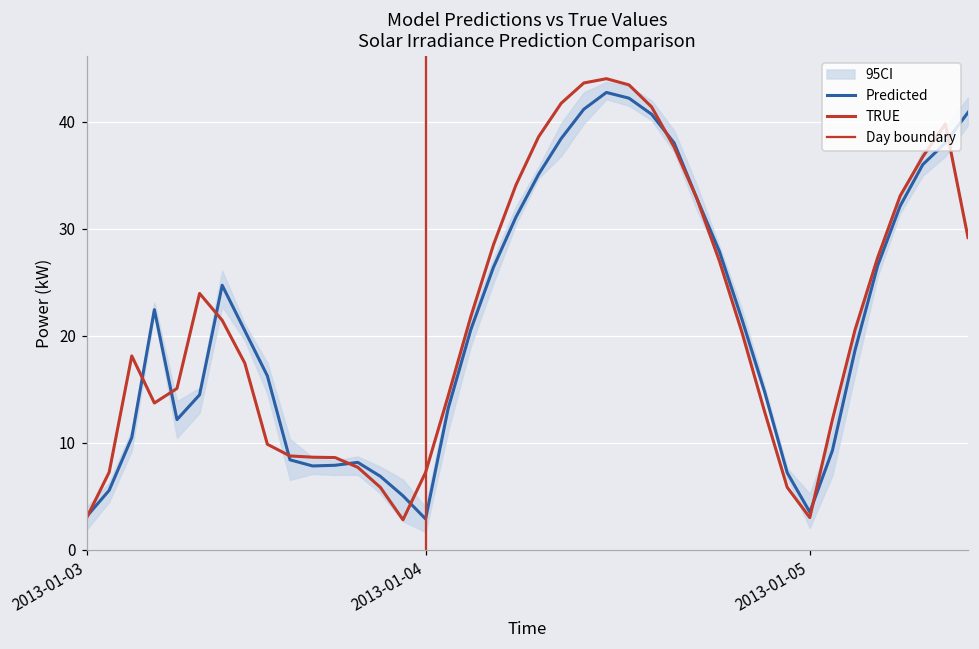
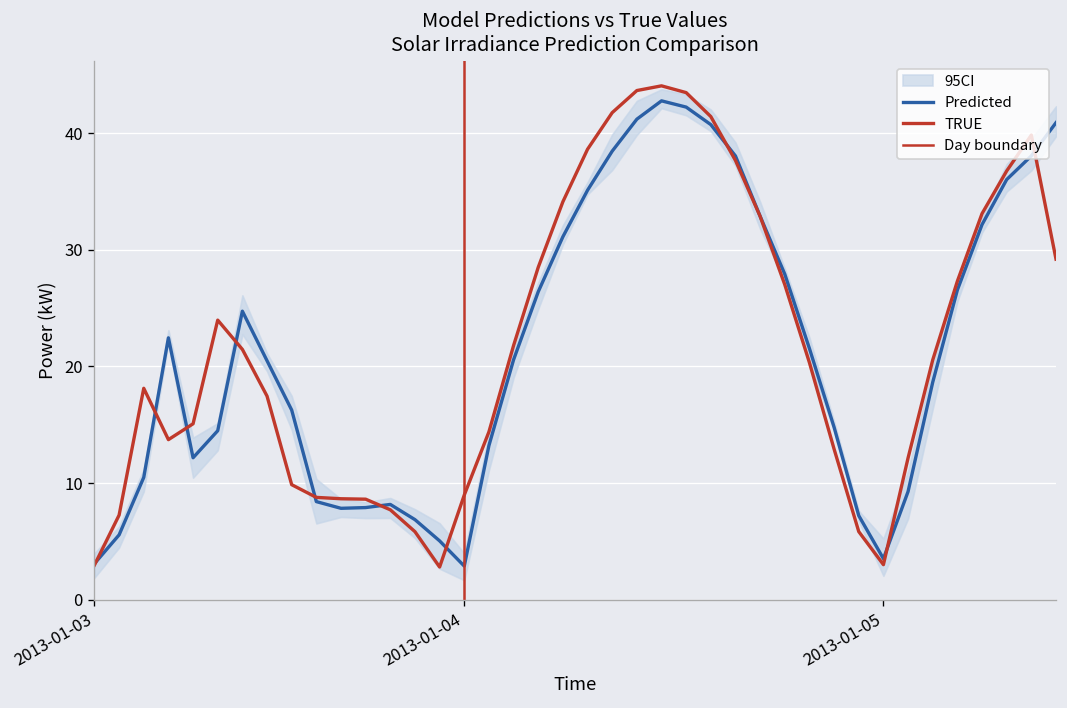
TRUE, 2013-01-04: 7 -> 9
